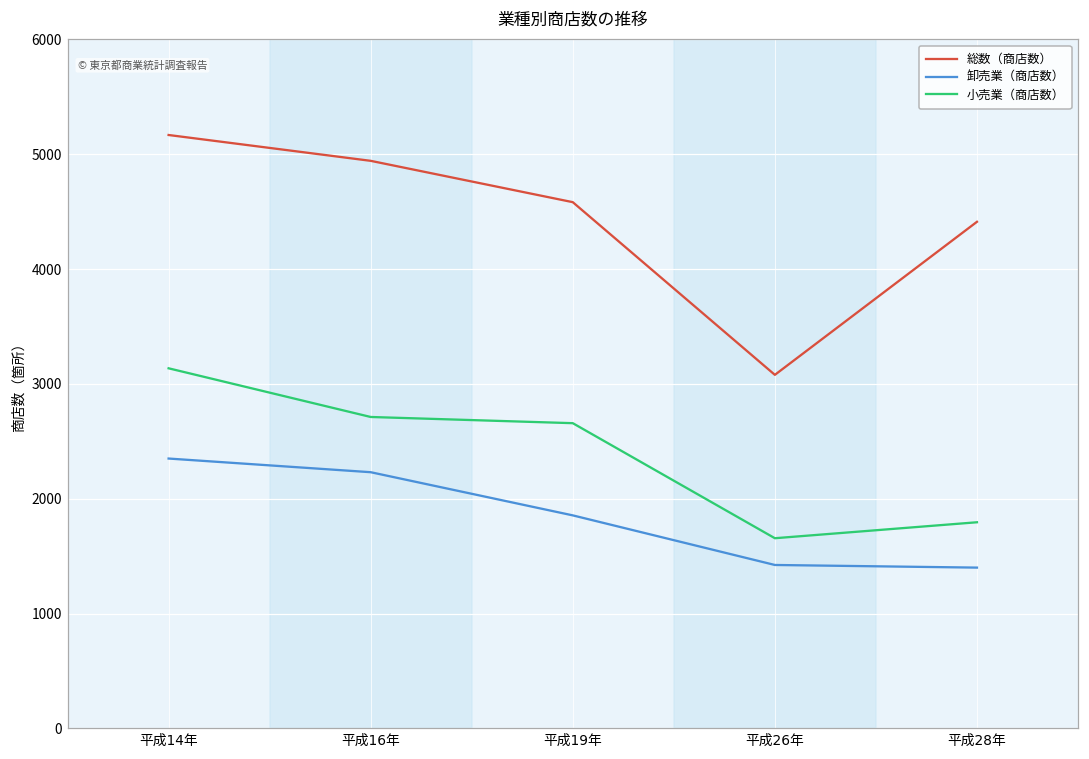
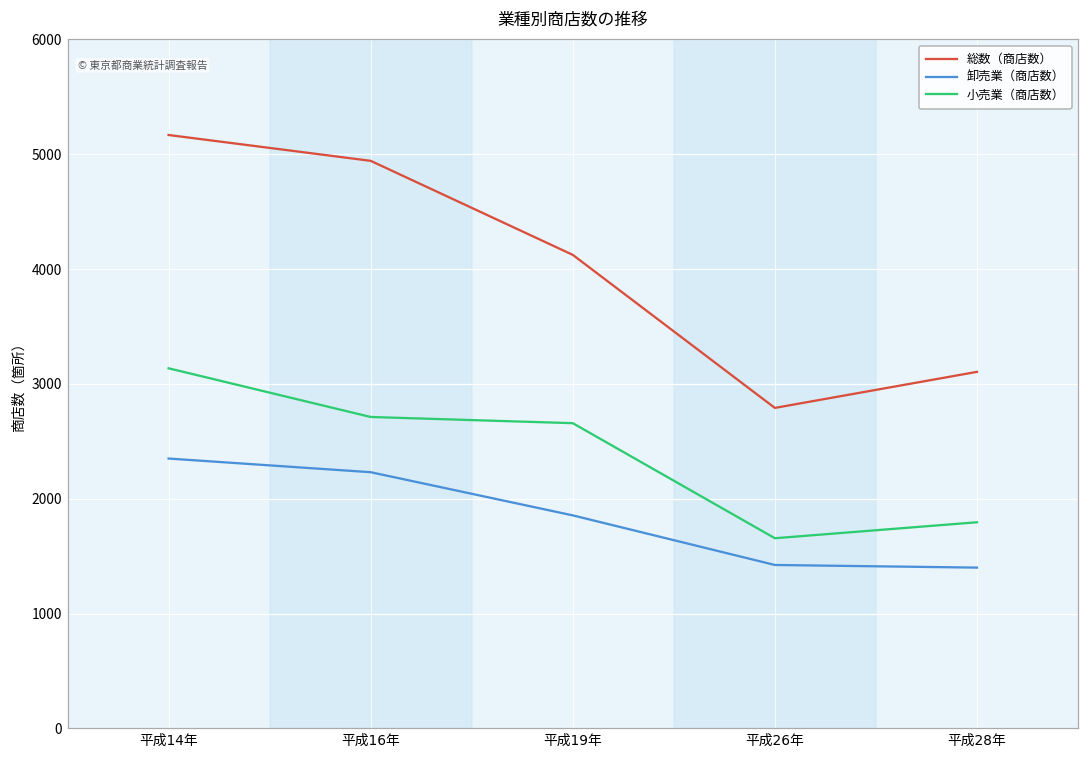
総数（商店数）, 平成19年: 4580 -> 4120
総数（商店数）, 平成26年: 3080 -> 2790
総数（商店数）, 平成28年: 4410 -> 3110
